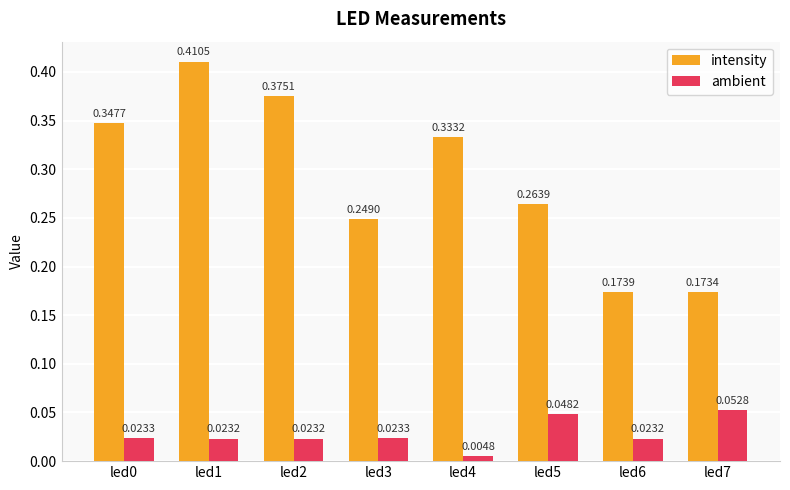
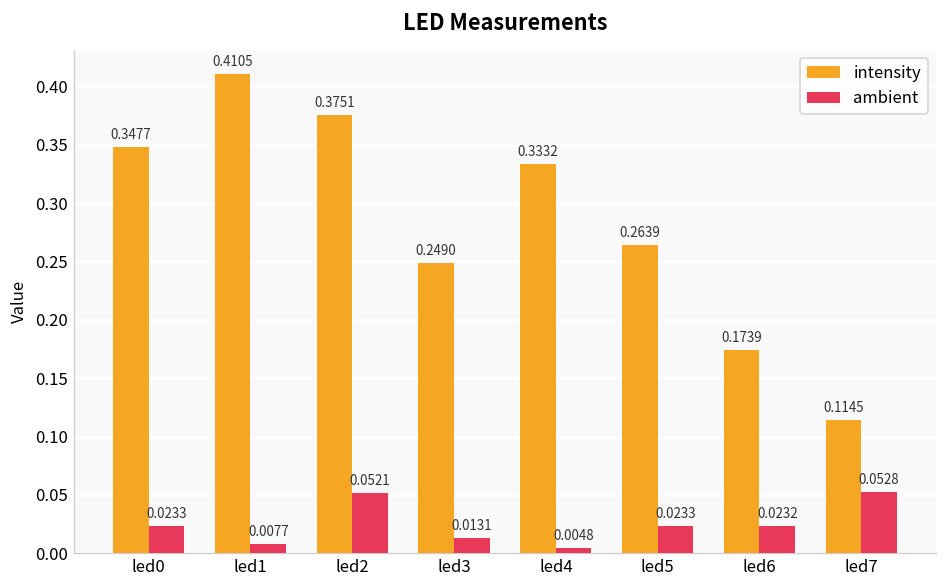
ambient, led1: 0.0232 -> 0.0077
ambient, led2: 0.0232 -> 0.0521
ambient, led3: 0.0233 -> 0.0131
ambient, led5: 0.0482 -> 0.0233
intensity, led7: 0.1734 -> 0.1145
